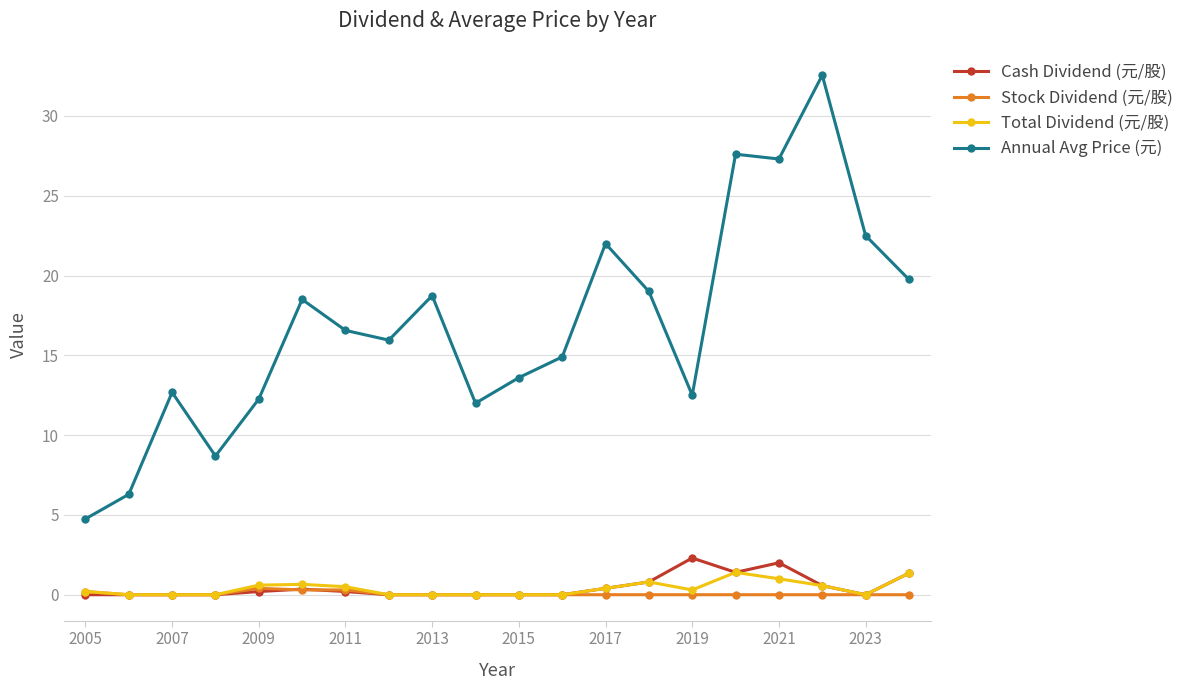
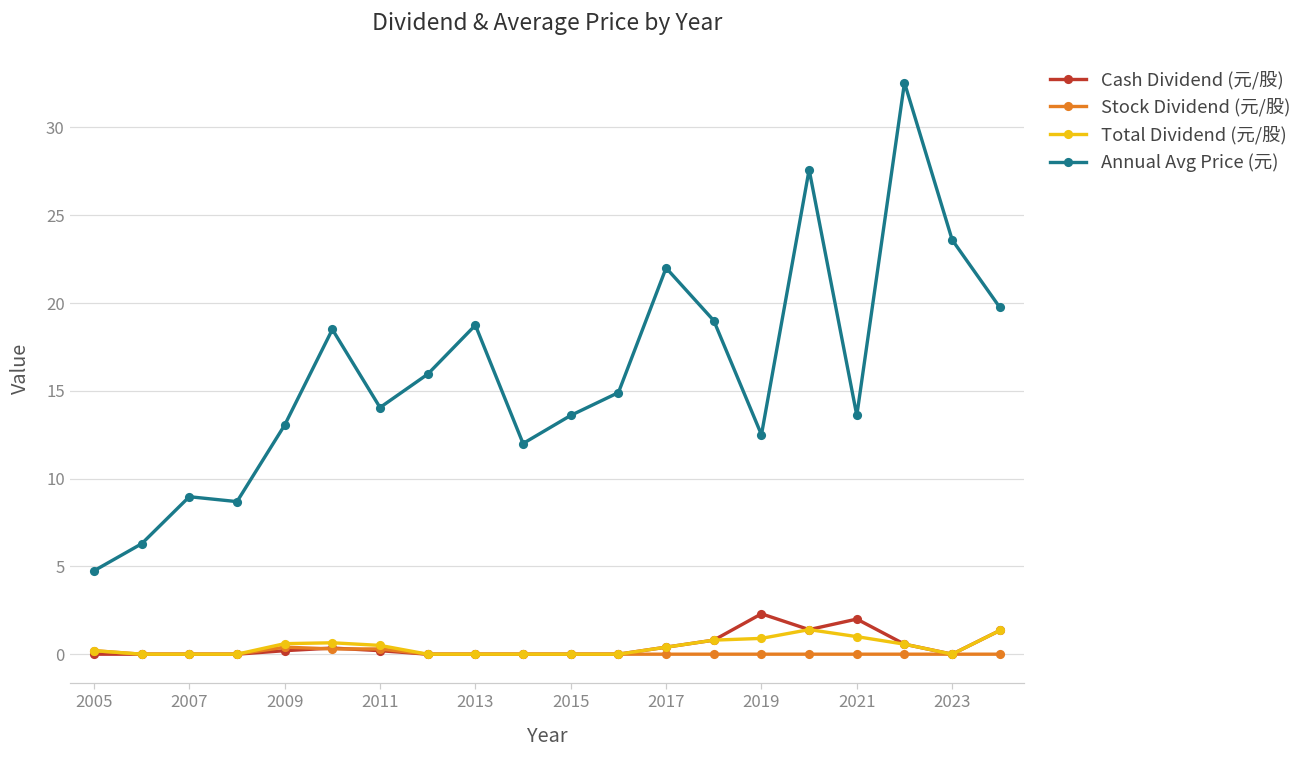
Annual Avg Price (元), 2007: 12.7 -> 9.0
Annual Avg Price (元), 2009: 12.3 -> 13.1
Annual Avg Price (元), 2011: 16.6 -> 14.1
Total Dividend (元/股), 2019: 0.3 -> 0.9
Annual Avg Price (元), 2021: 27.3 -> 13.6
Annual Avg Price (元), 2023: 22.5 -> 23.6
